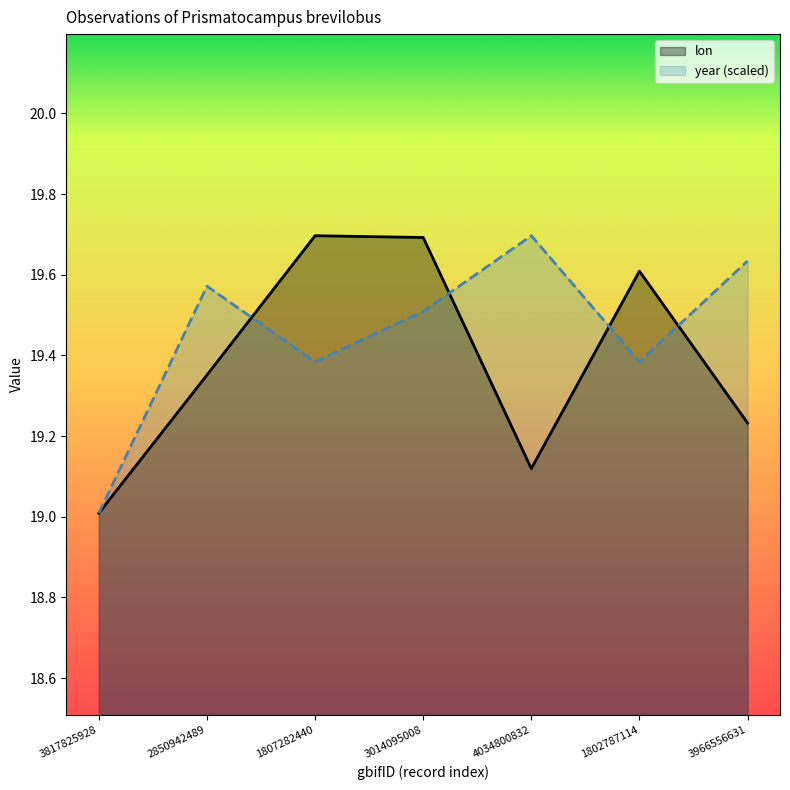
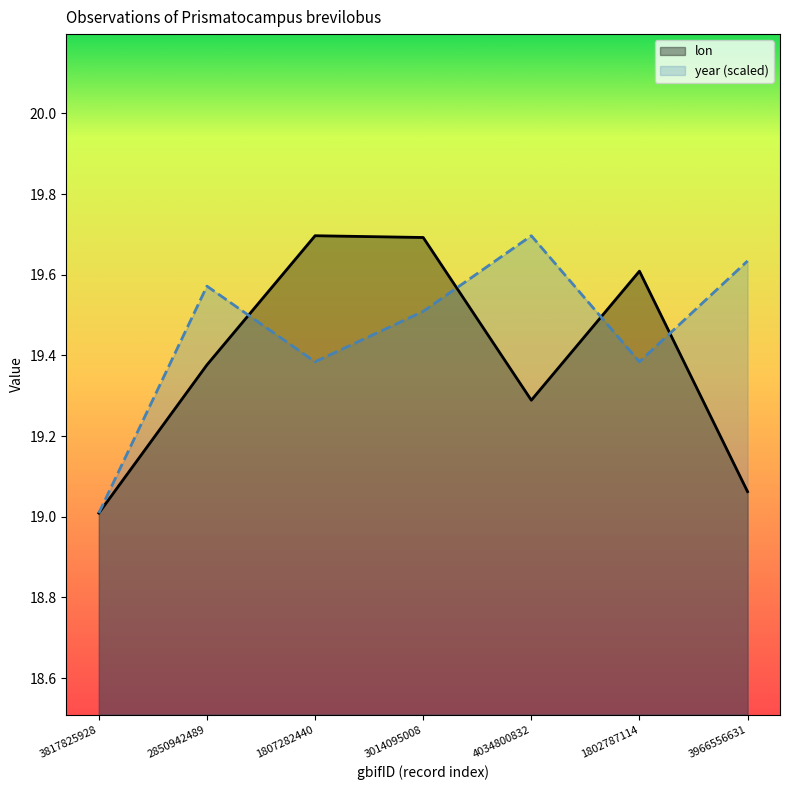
lon, 2850942489: 19.35 -> 19.38
lon, 4034800832: 19.12 -> 19.29
lon, 3966556631: 19.23 -> 19.06
